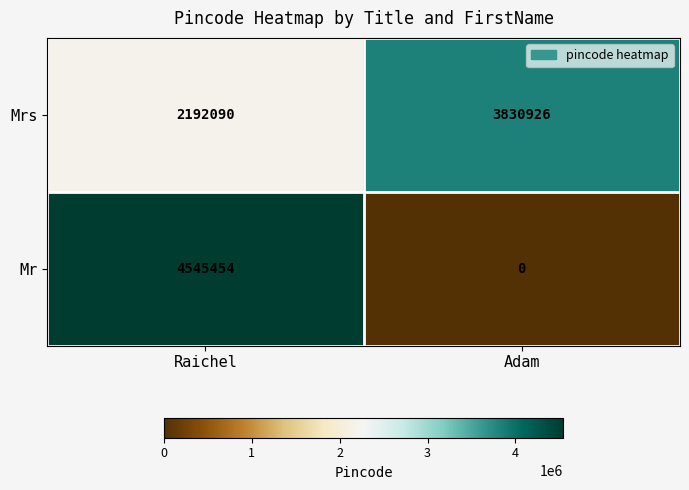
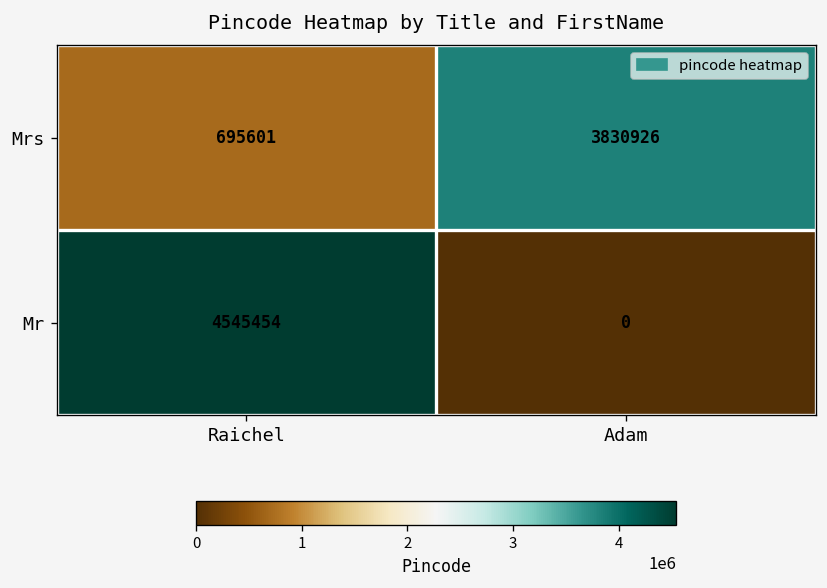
Mrs, Raichel: 2192090 -> 695601
